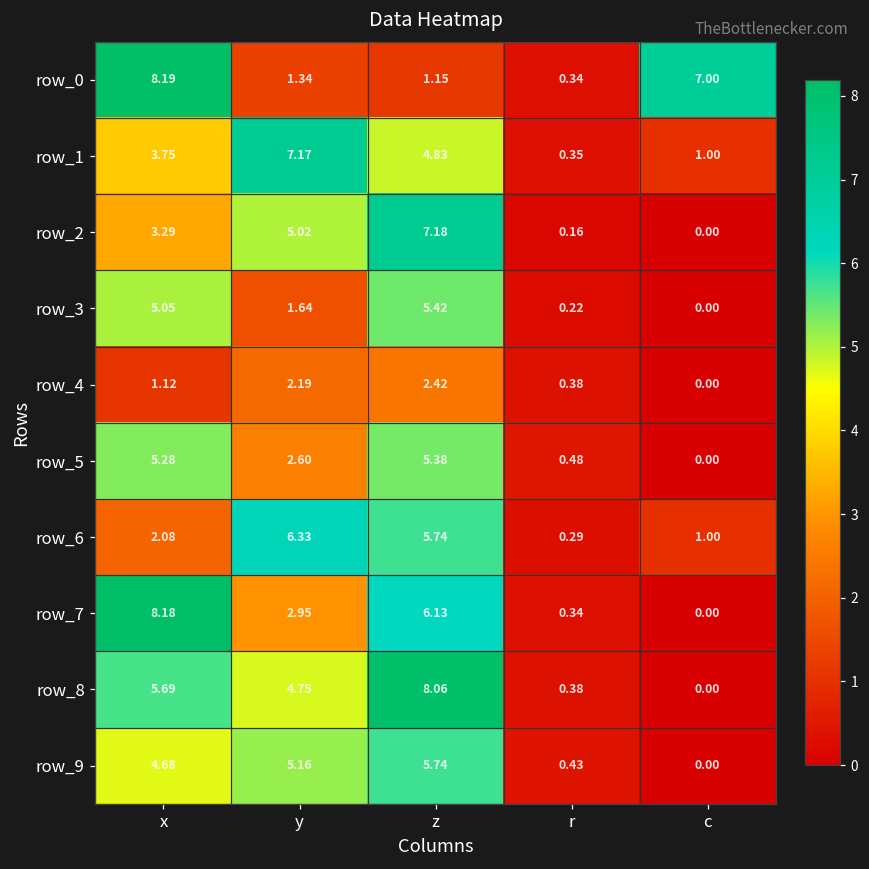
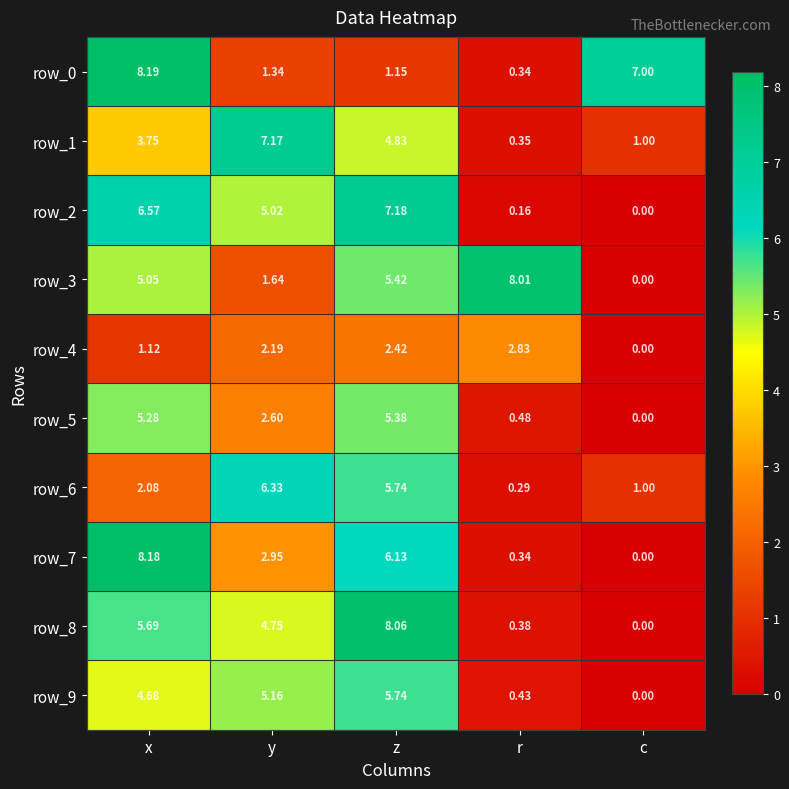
row_2, x: 3.29 -> 6.57
row_3, r: 0.22 -> 8.01
row_4, r: 0.38 -> 2.83
